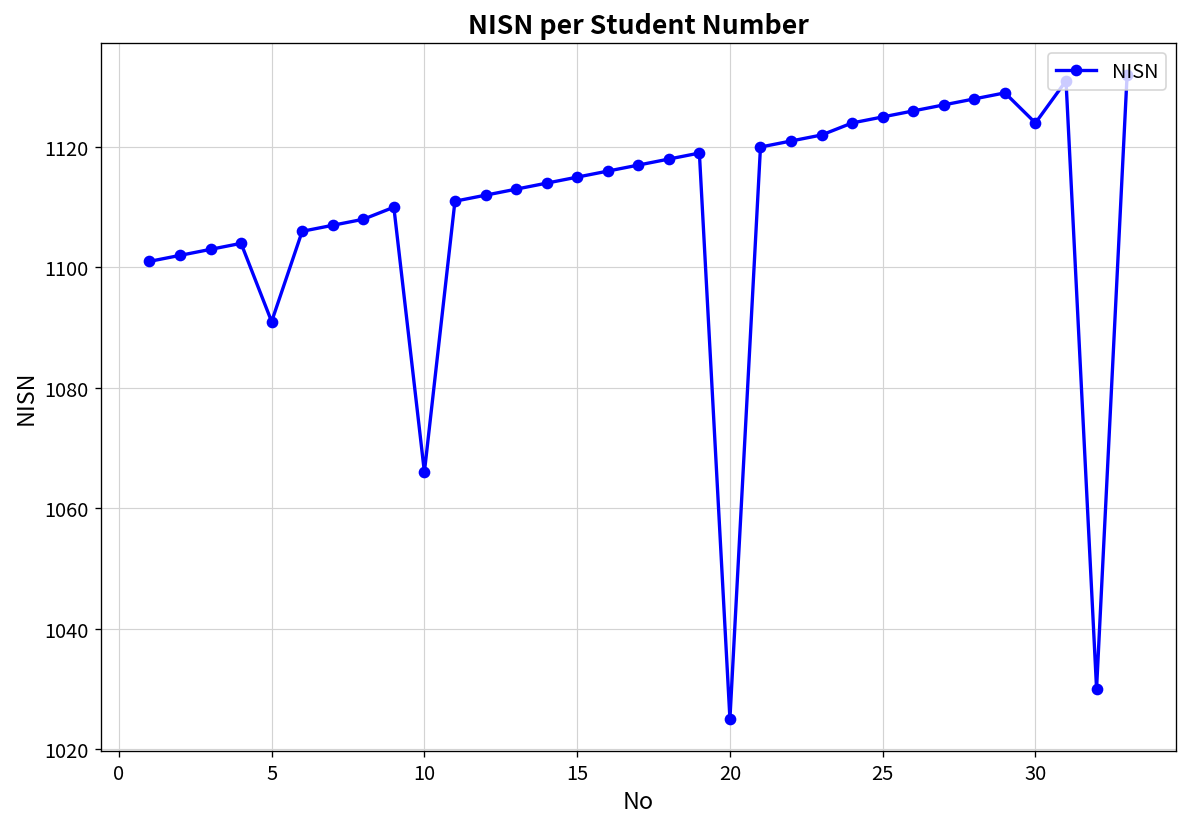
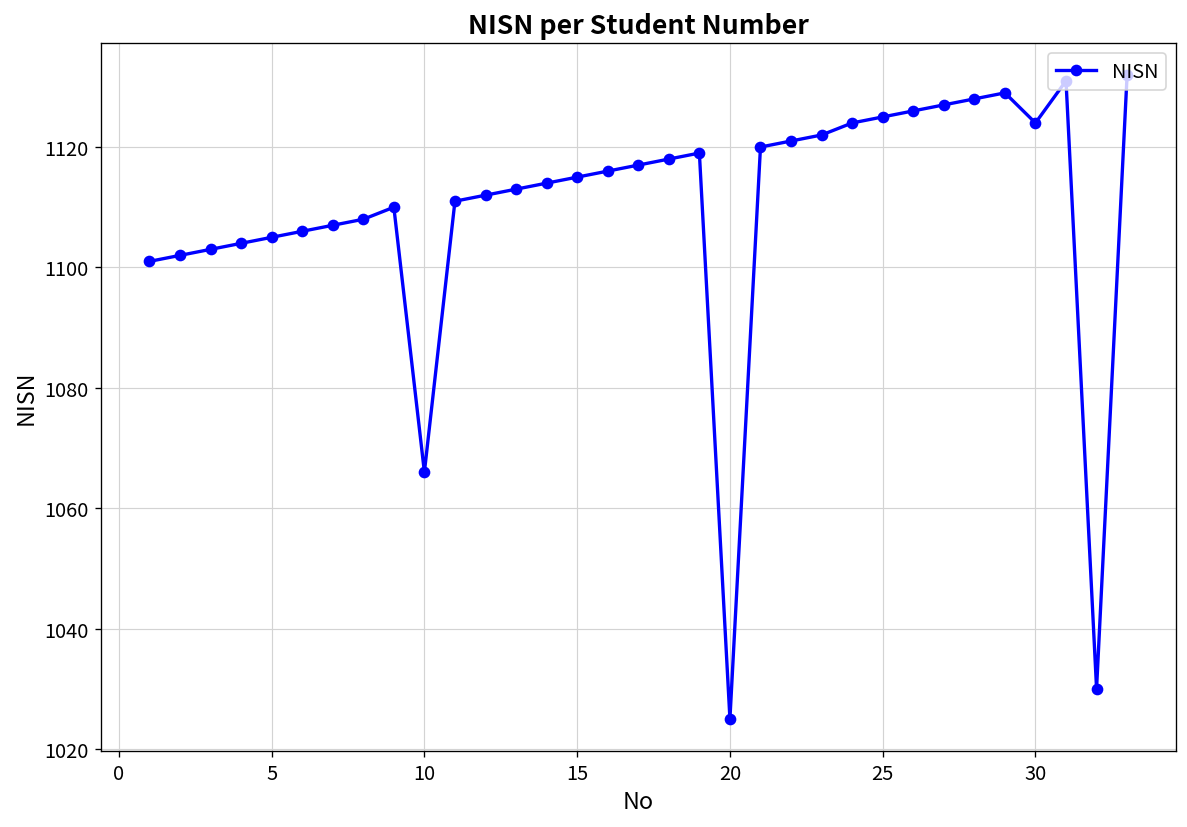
5: 1091 -> 1105
